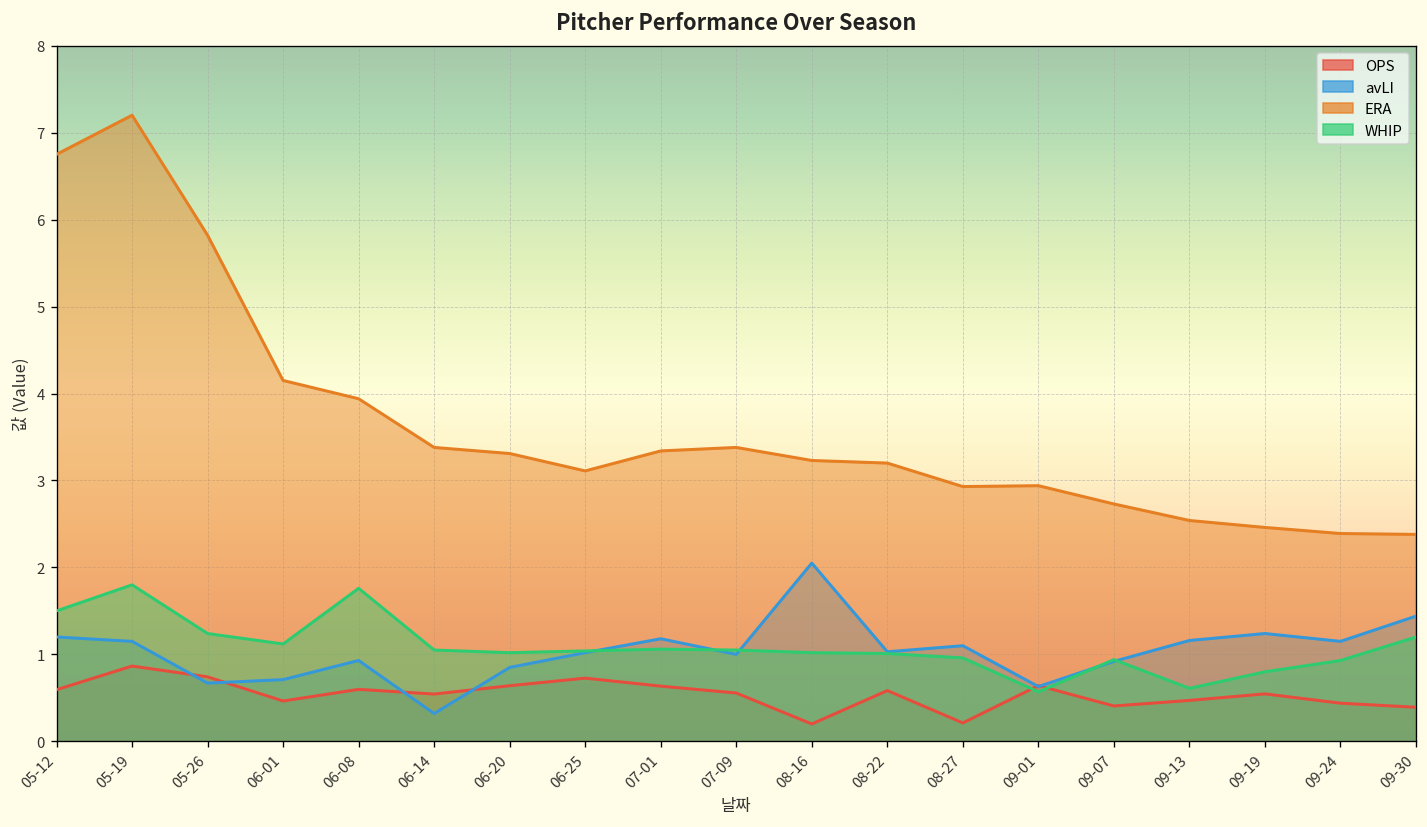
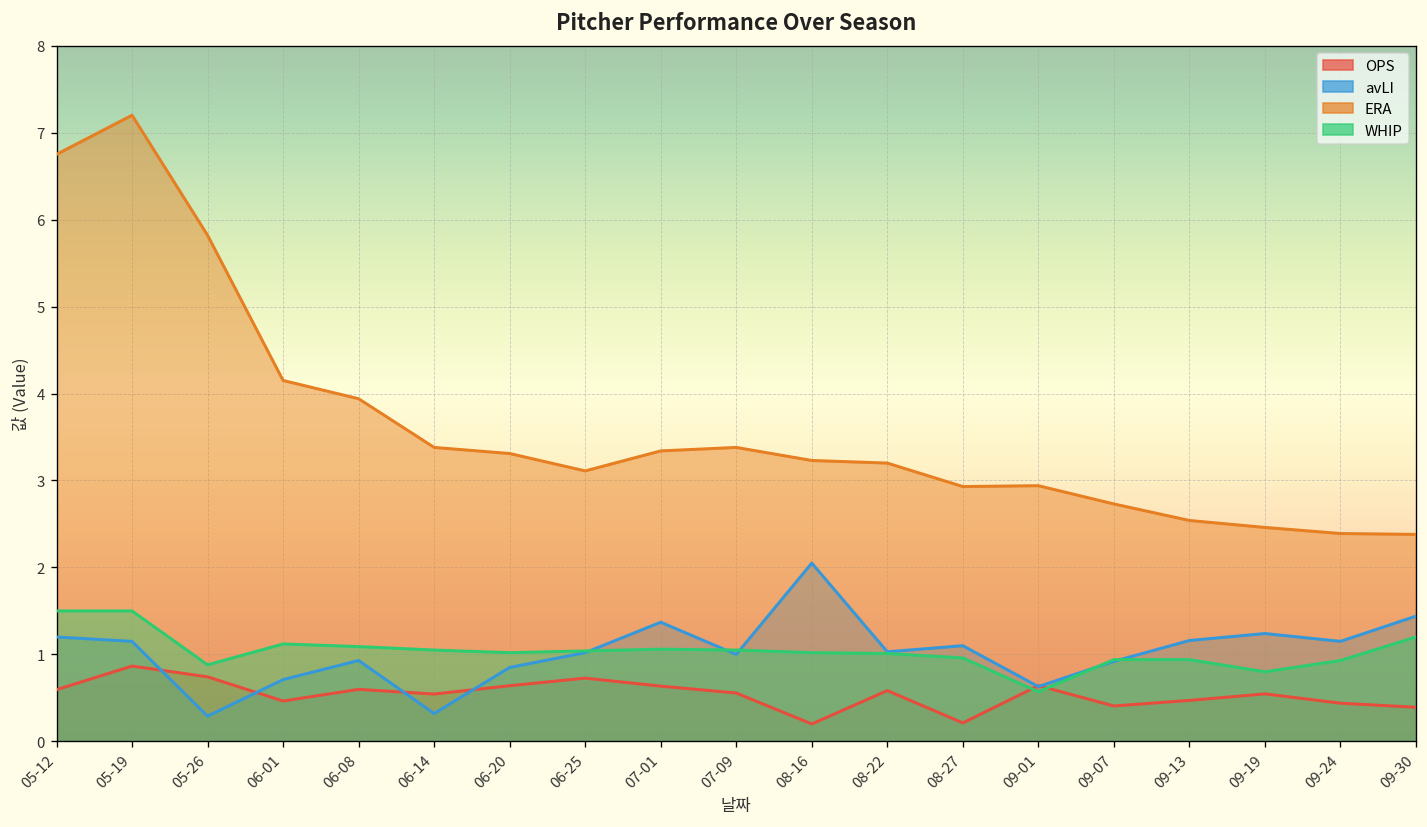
WHIP, 05-19: 1.8 -> 1.5
avLI, 05-26: 0.7 -> 0.3
WHIP, 05-26: 1.2 -> 0.9
WHIP, 06-08: 1.8 -> 1.1
avLI, 07-01: 1.2 -> 1.4
WHIP, 09-13: 0.6 -> 0.9
